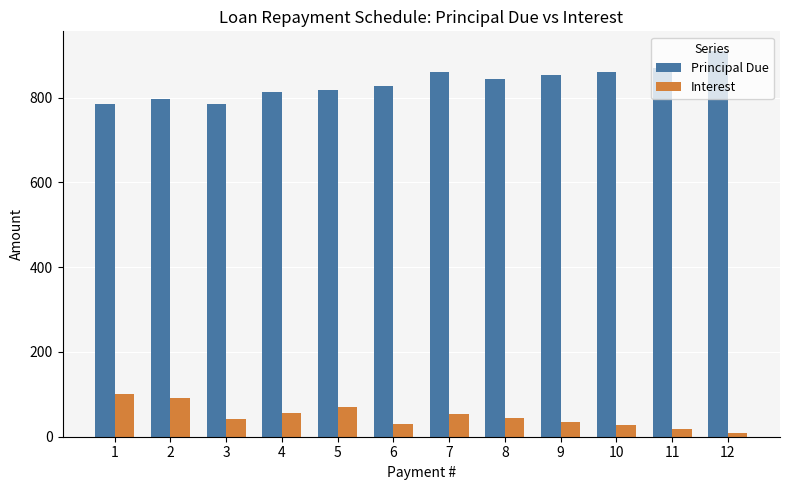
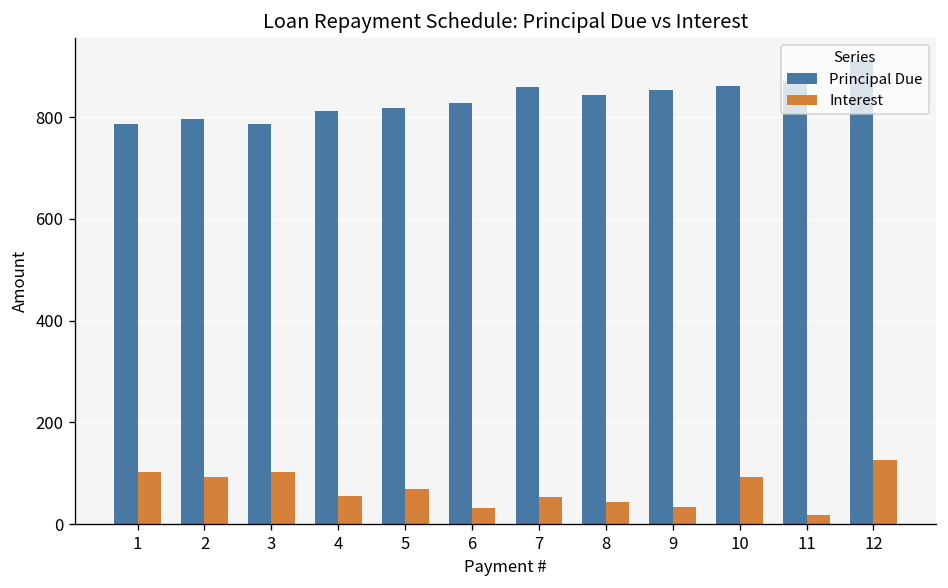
Interest, 3: 40 -> 100
Interest, 10: 30 -> 90
Interest, 12: 10 -> 130
